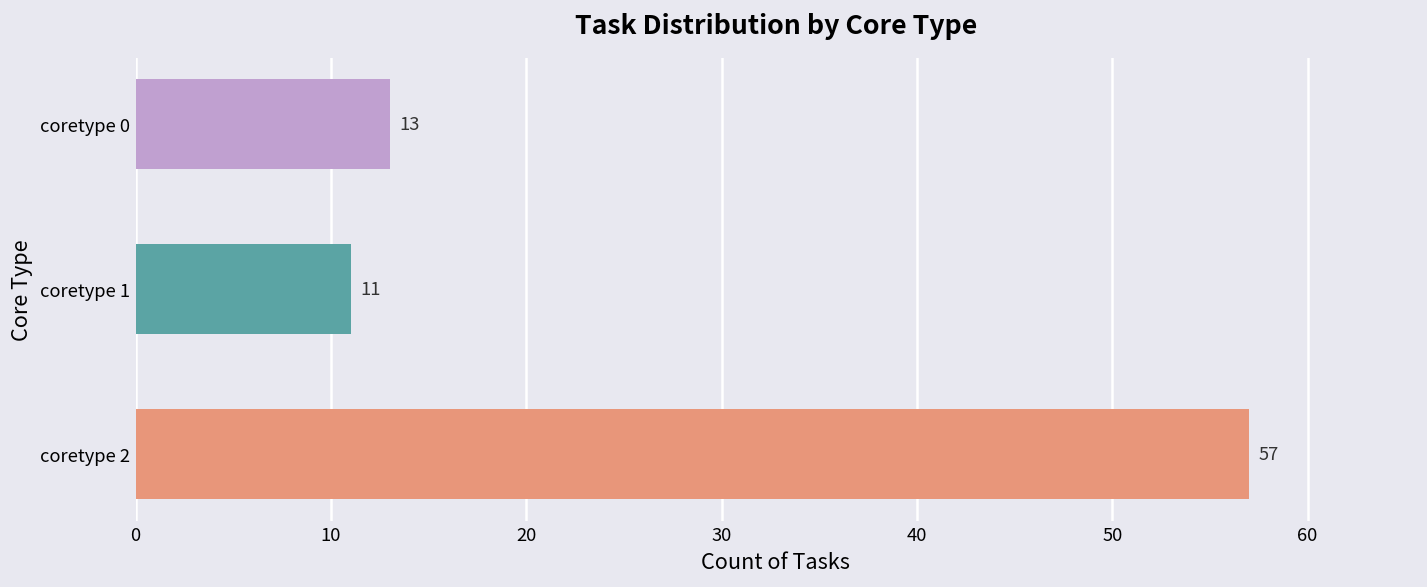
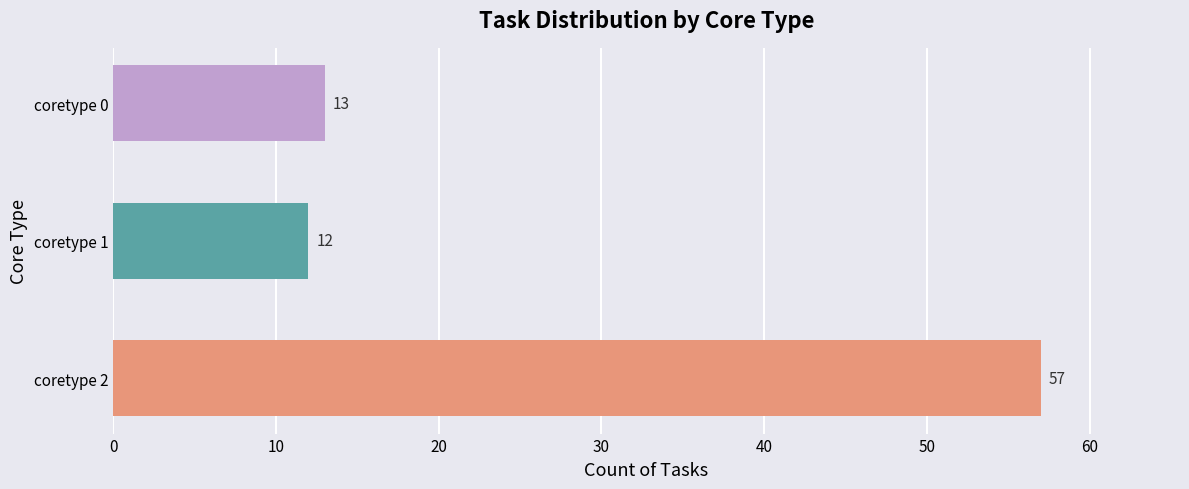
coretype 1: 11 -> 12
